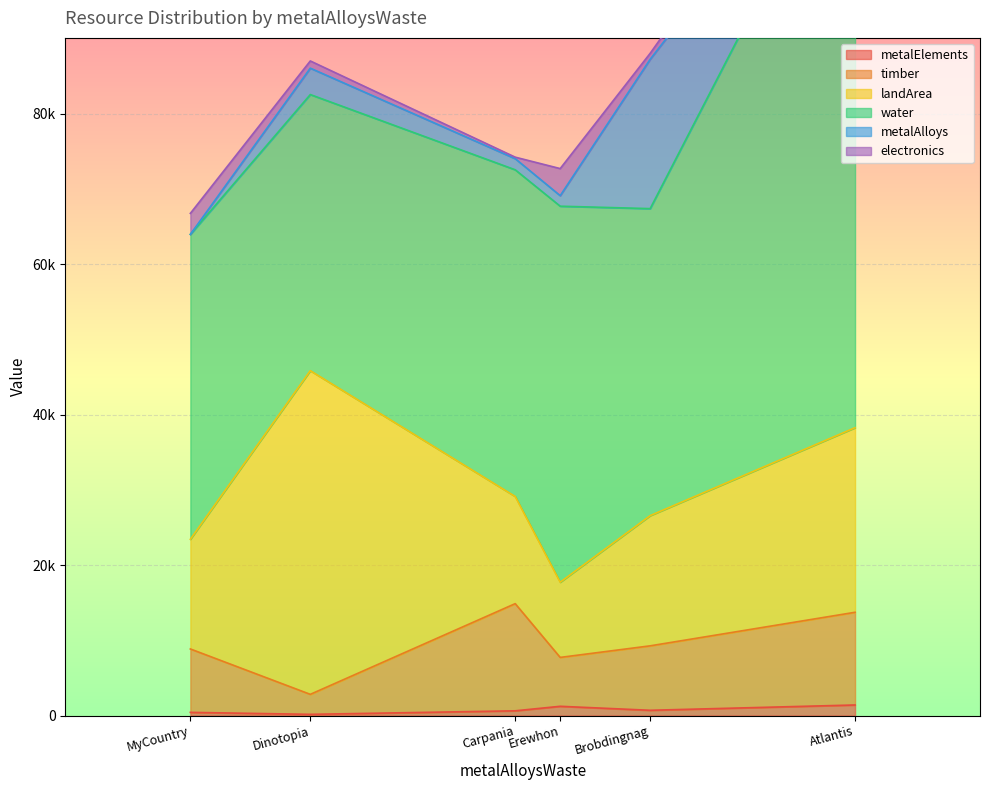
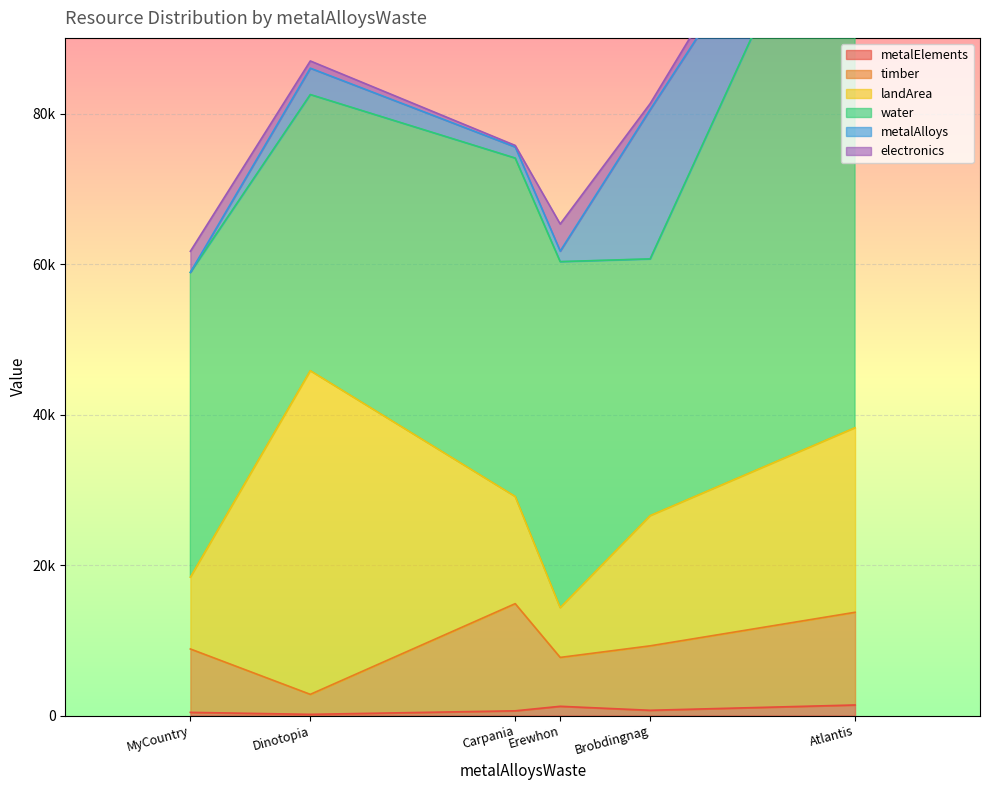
landArea, MyCountry: 15000 -> 10000
water, Carpania: 43000 -> 45000
landArea, Erewhon: 10000 -> 7000
water, Erewhon: 50000 -> 46000
water, Brobdingnag: 41000 -> 34000
